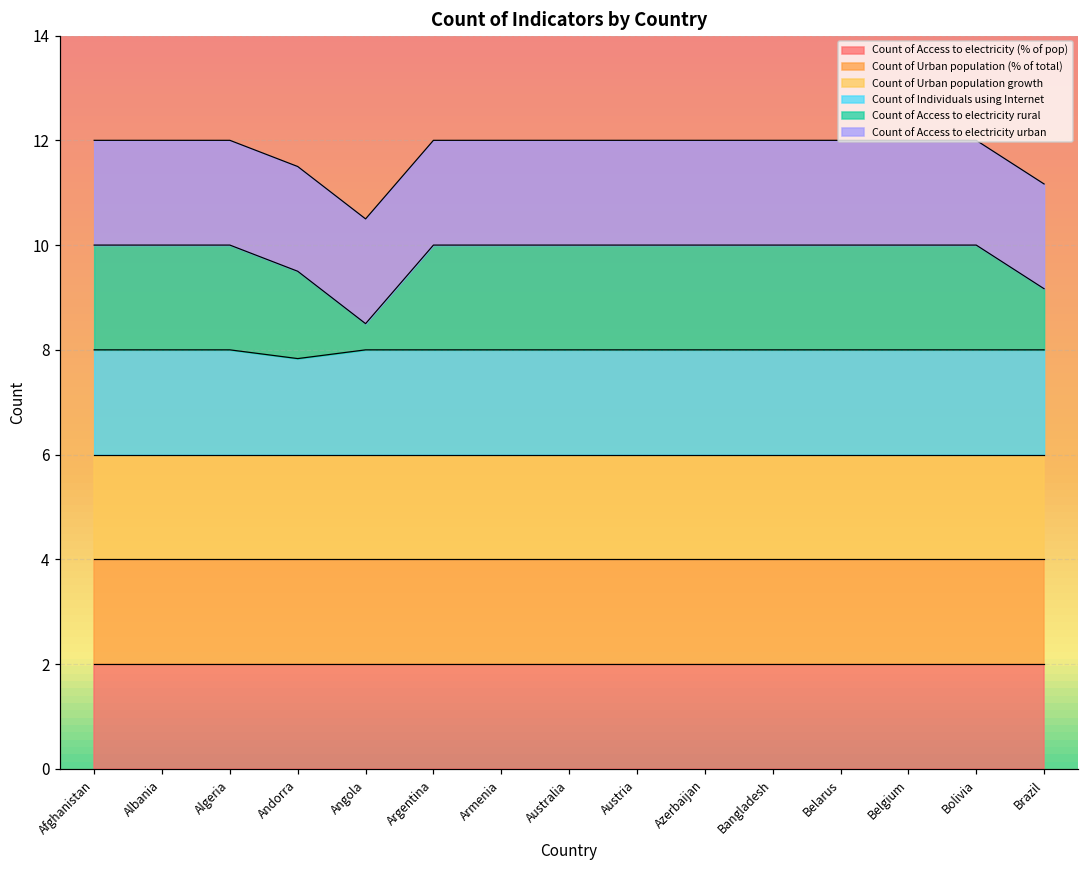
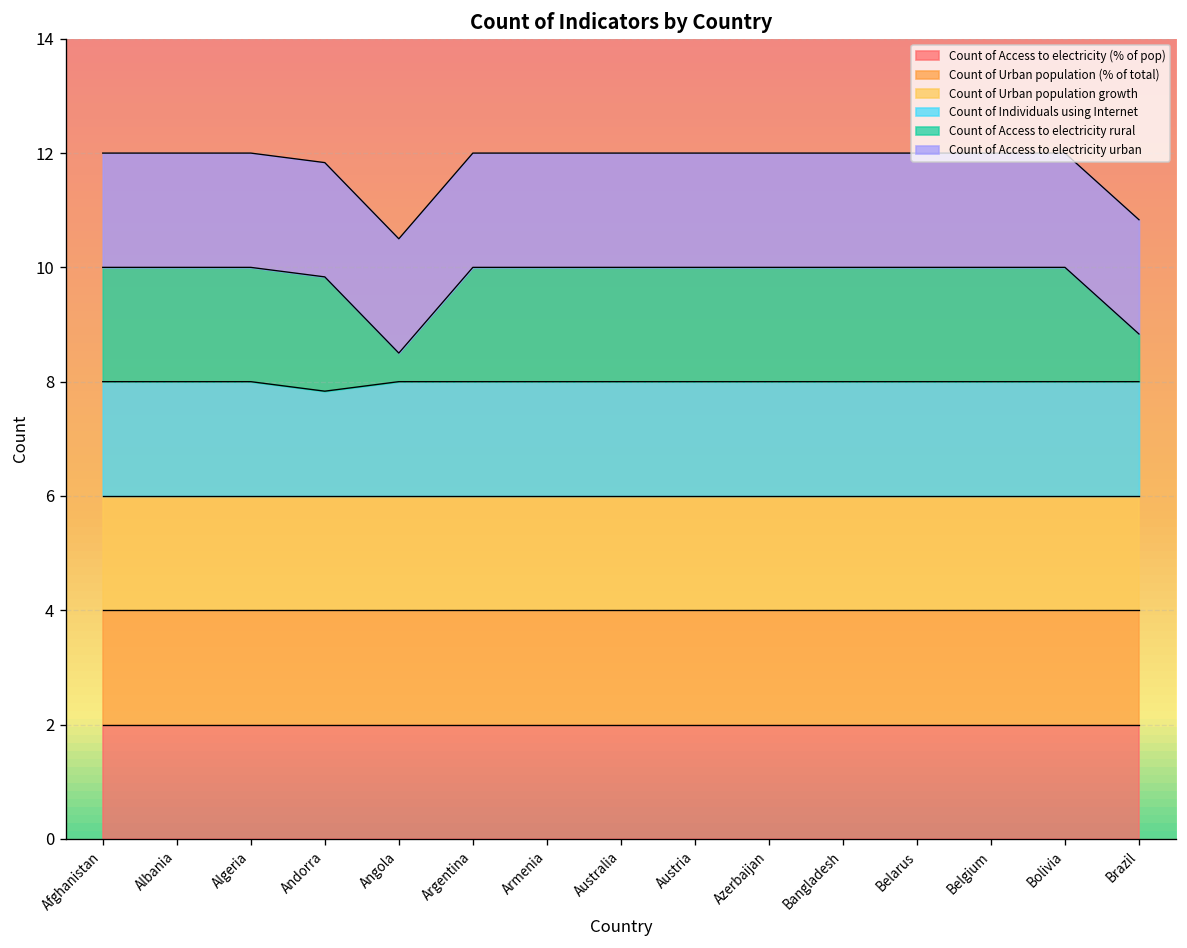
Count of Access to electricity rural, Andorra: 1.7 -> 2.0
Count of Access to electricity rural, Brazil: 1.2 -> 0.8
